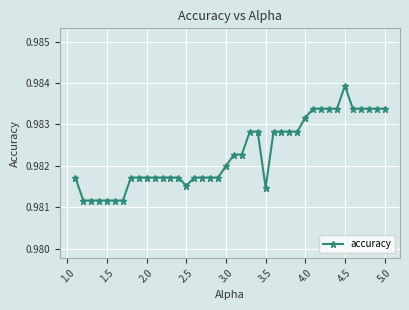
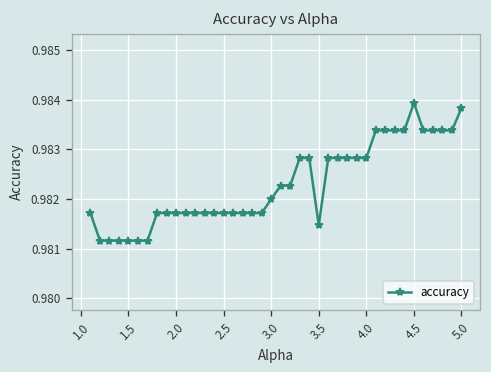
2.5: 0.9815 -> 0.9817
4.0: 0.9832 -> 0.9828
5.0: 0.9834 -> 0.9838
